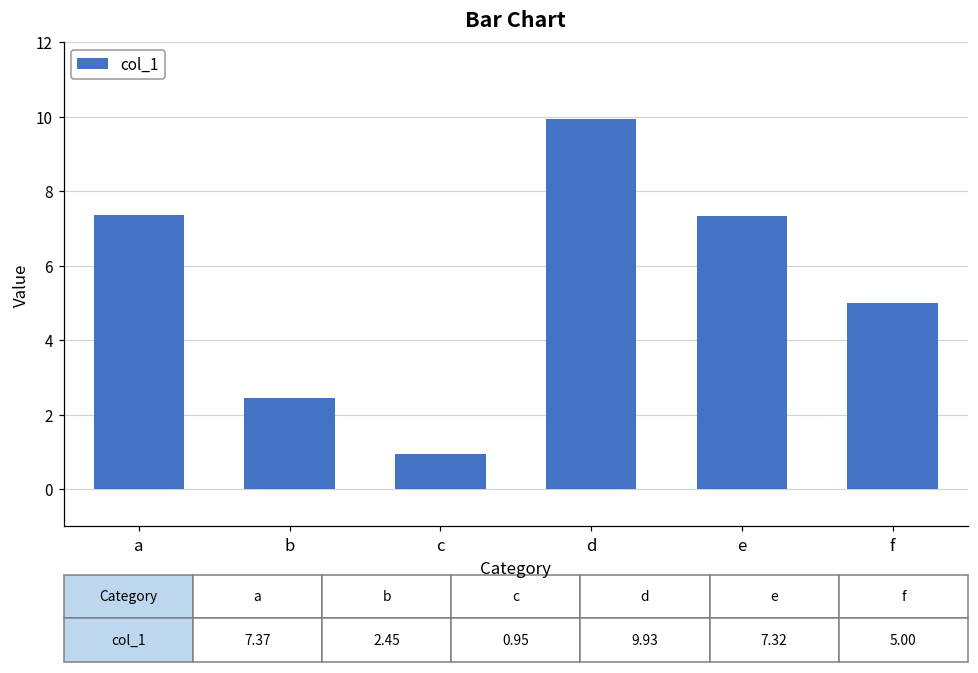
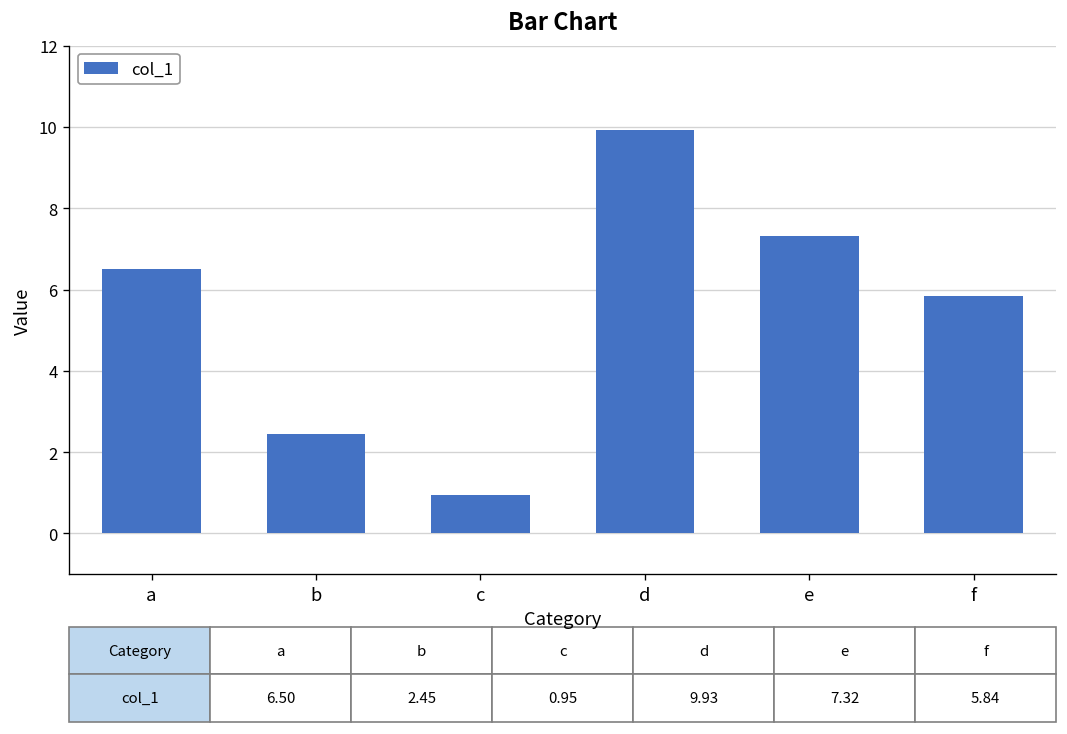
a: 7.37 -> 6.50
f: 5.00 -> 5.84
